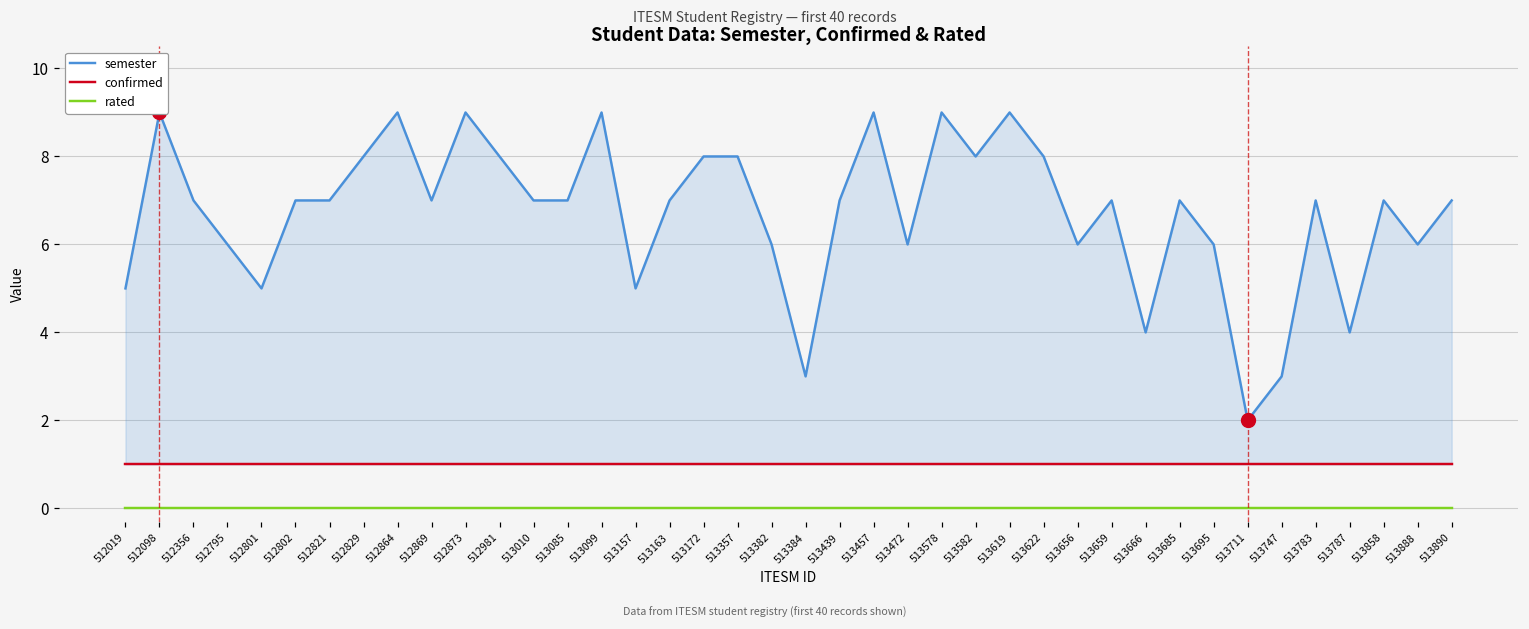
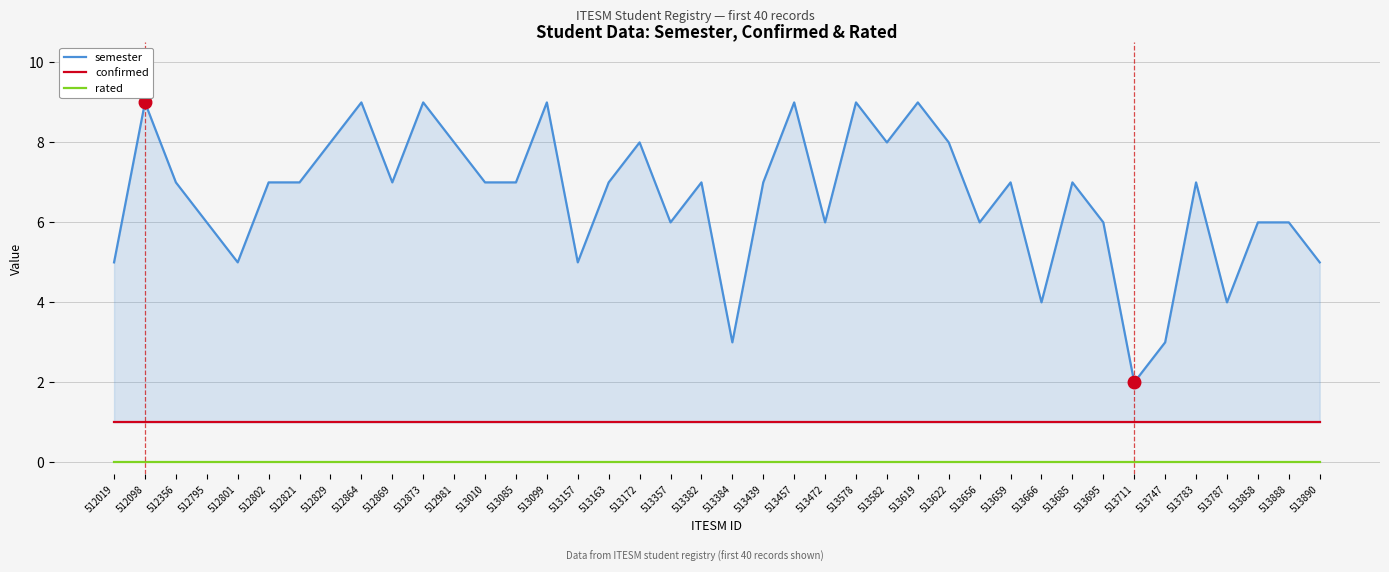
semester, 513357: 8 -> 6
semester, 513382: 6 -> 7
semester, 513858: 7 -> 6
semester, 513890: 7 -> 5
